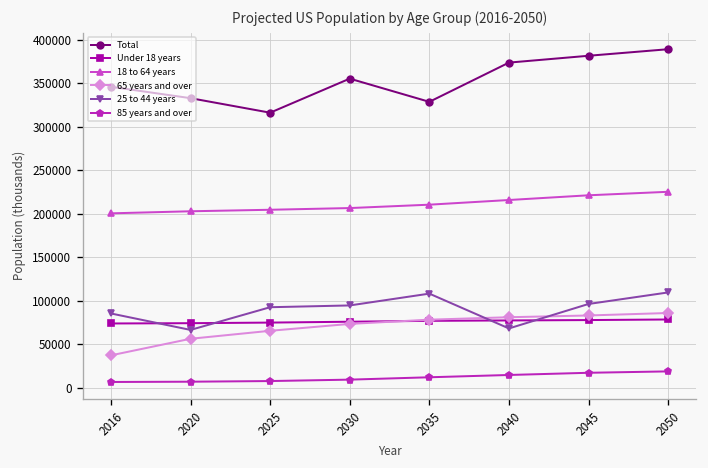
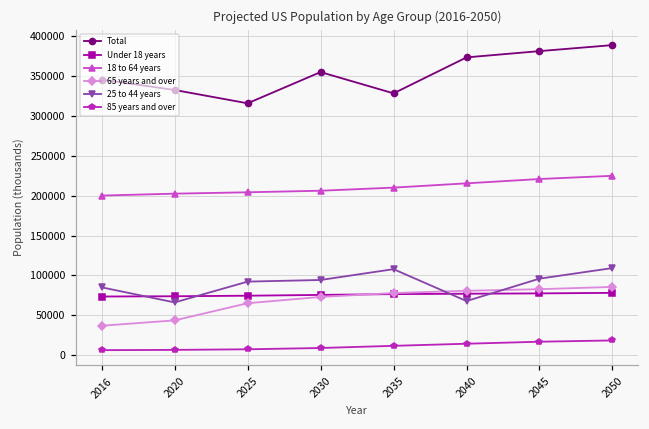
65 years and over, 2020: 60000 -> 40000
